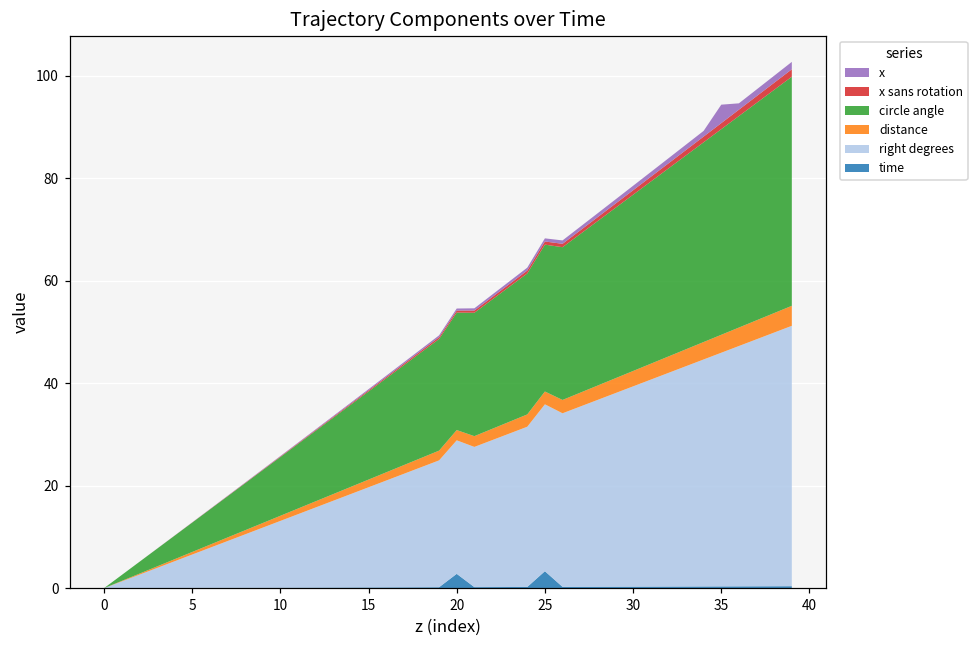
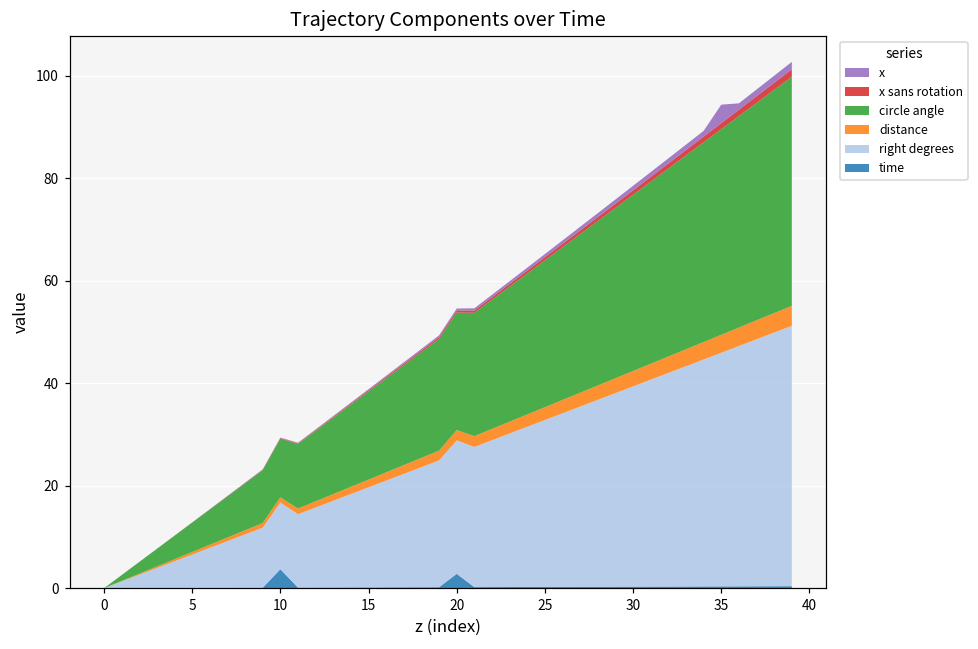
time, 10: 0 -> 4
time, 25: 3 -> 0
